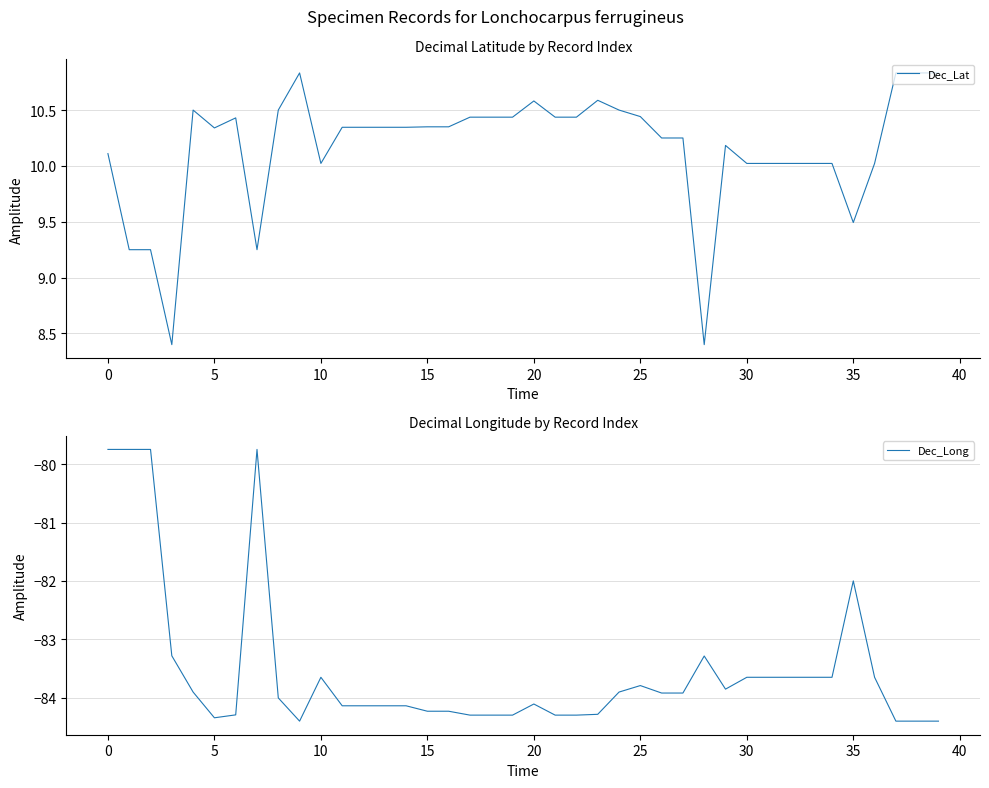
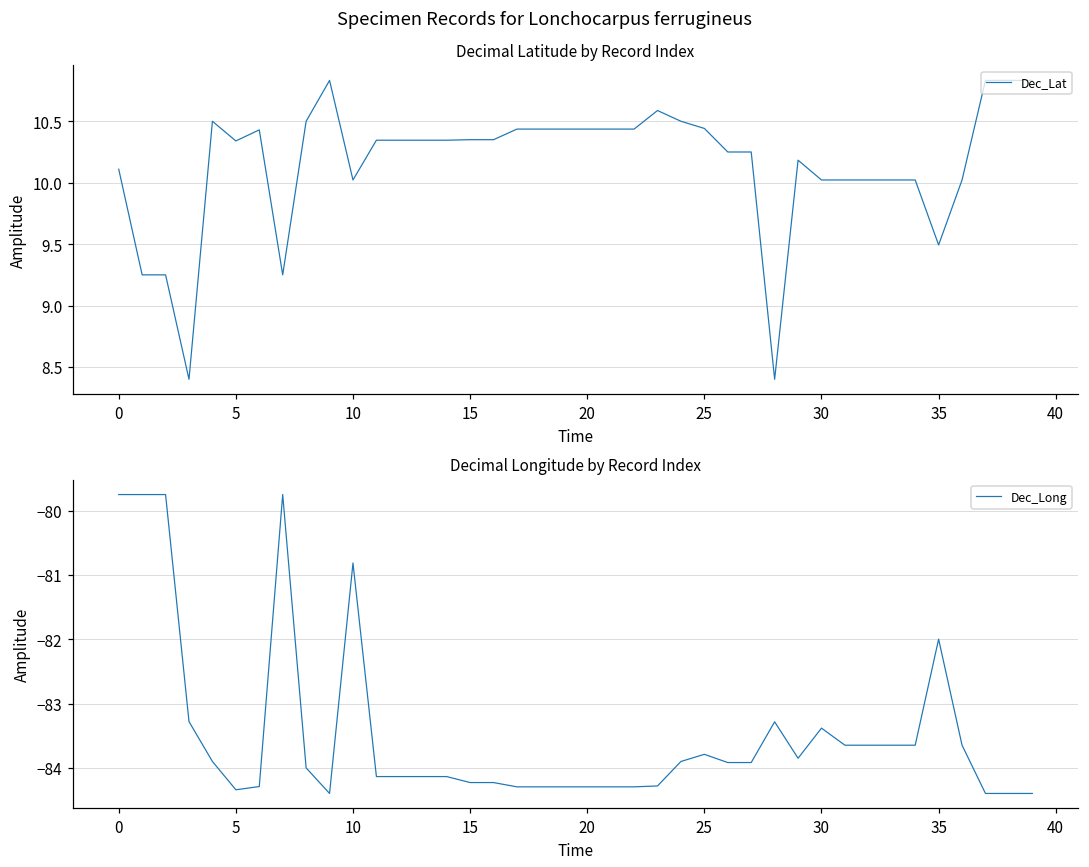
Decimal Latitude by Record Index, 20: 10.58 -> 10.44
Decimal Longitude by Record Index, 10: -83.6 -> -80.8
Decimal Longitude by Record Index, 20: -84.1 -> -84.3
Decimal Longitude by Record Index, 30: -83.6 -> -83.4
